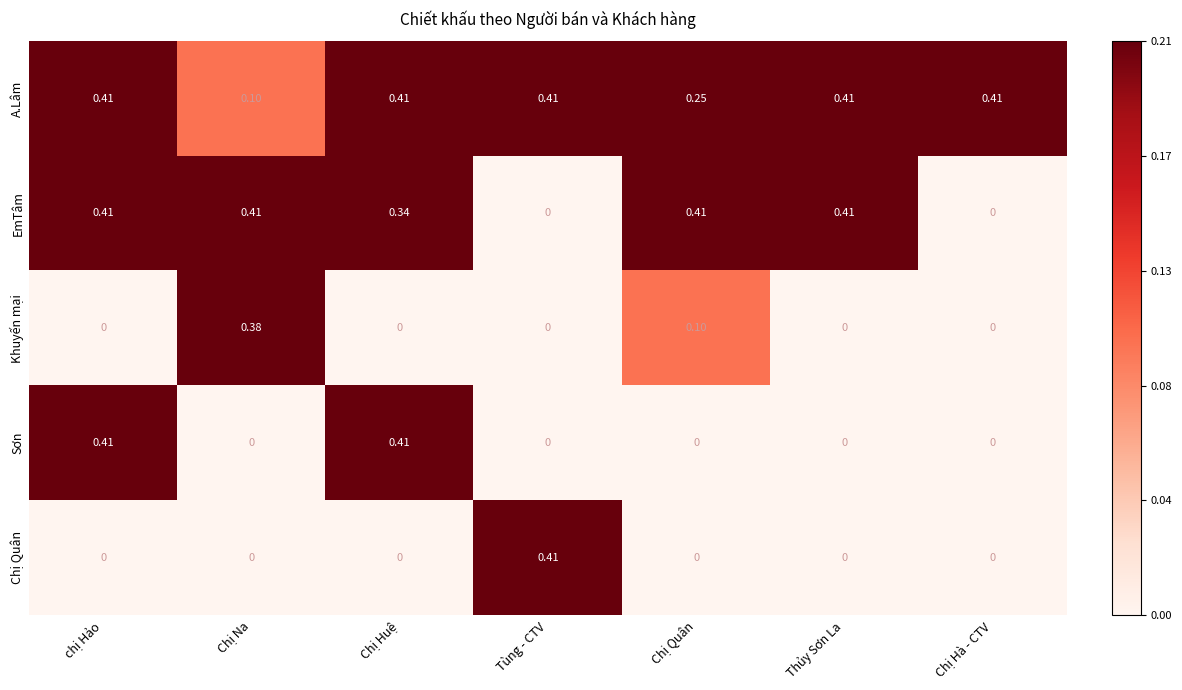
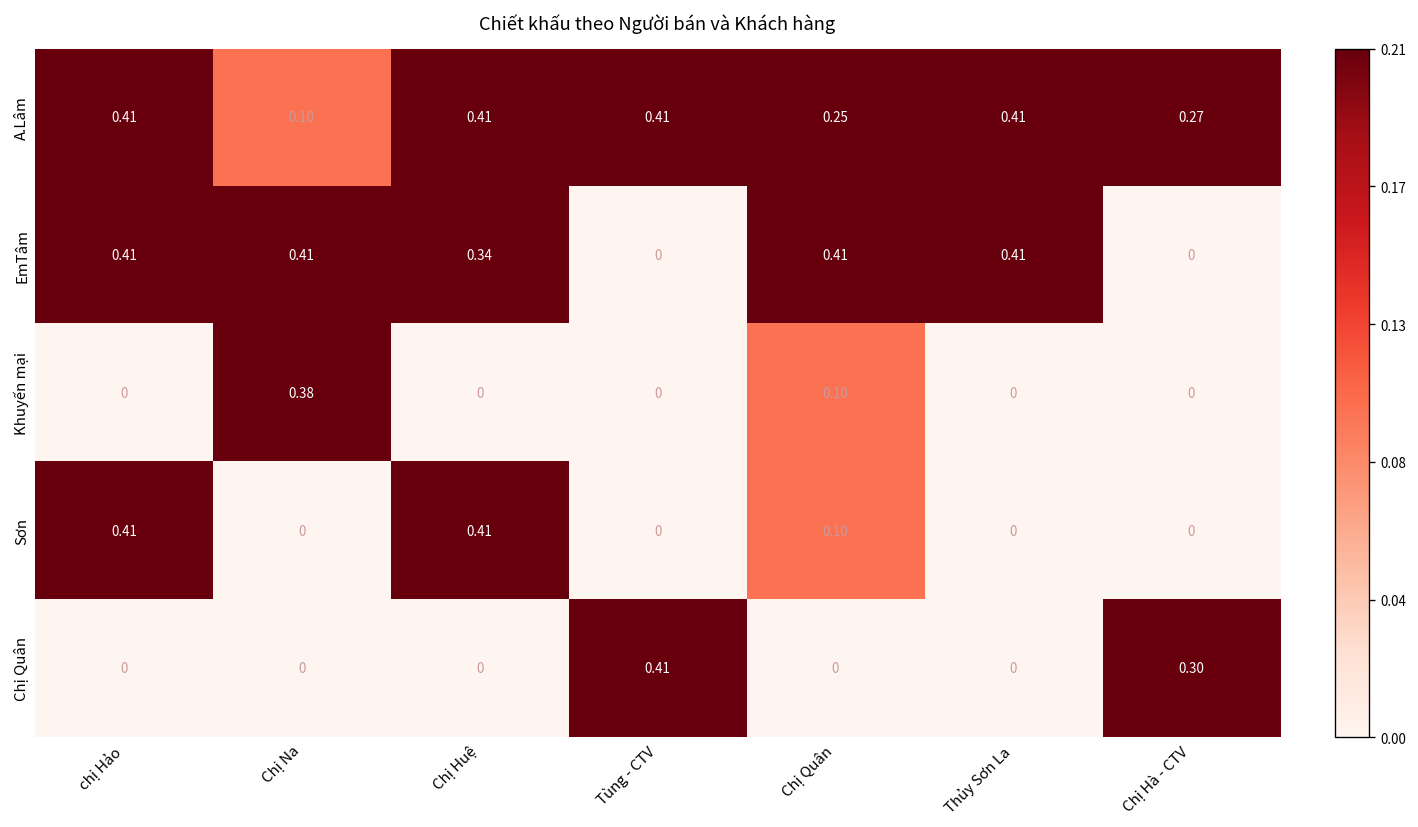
A.Lâm, Chị Hà - CTV: 0.41 -> 0.27
Sơn, Chị Quân: 0 -> 0.10
Chị Quân, Chị Hà - CTV: 0 -> 0.30
